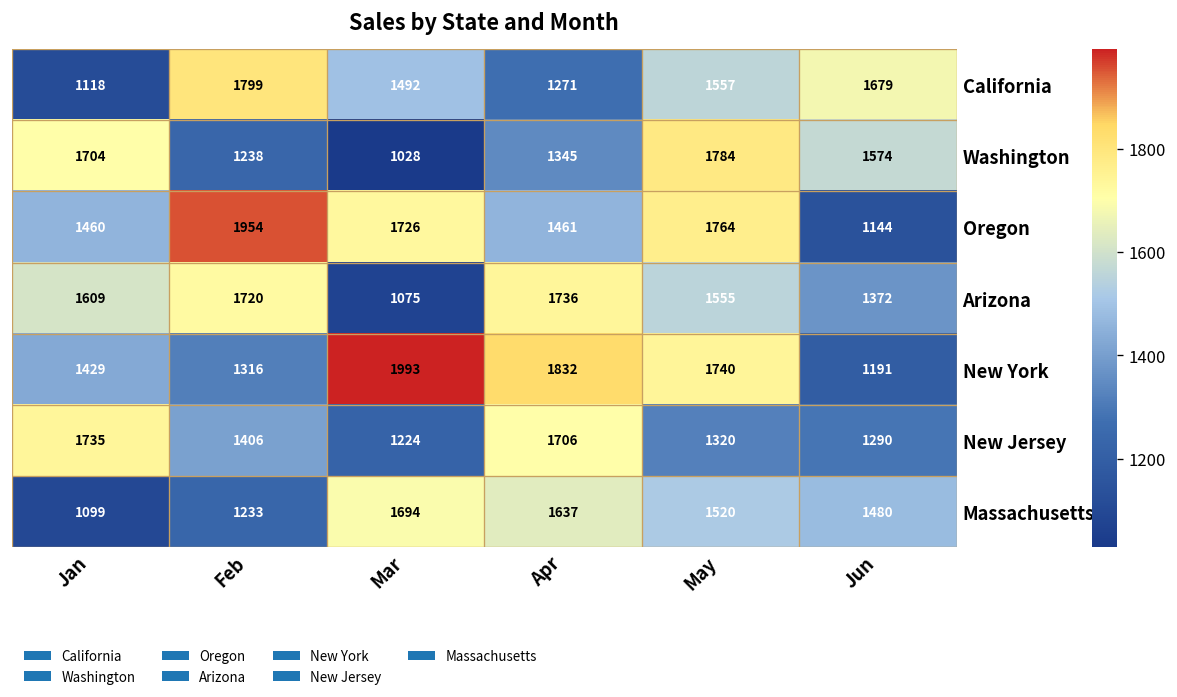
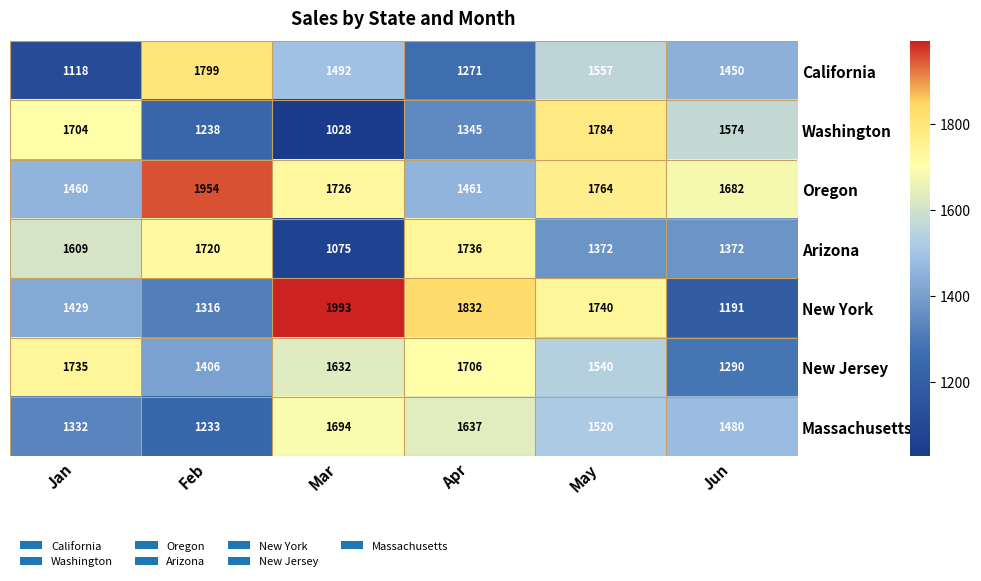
California, Jun: 1679 -> 1450
Oregon, Jun: 1144 -> 1682
Arizona, May: 1555 -> 1372
New Jersey, Mar: 1224 -> 1632
New Jersey, May: 1320 -> 1540
Massachusetts, Jan: 1099 -> 1332
